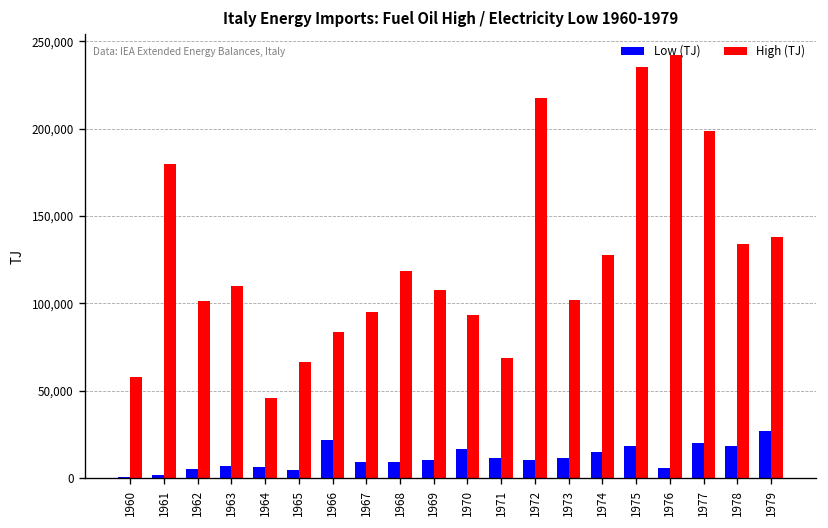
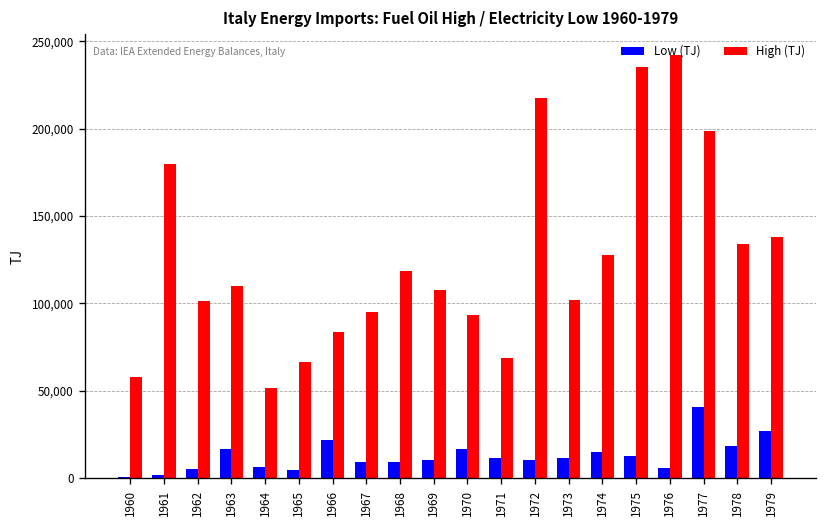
Low (TJ), 1963: 7,000 -> 16,000
High (TJ), 1964: 46,000 -> 51,000
Low (TJ), 1975: 18,000 -> 13,000
Low (TJ), 1977: 20,000 -> 41,000
